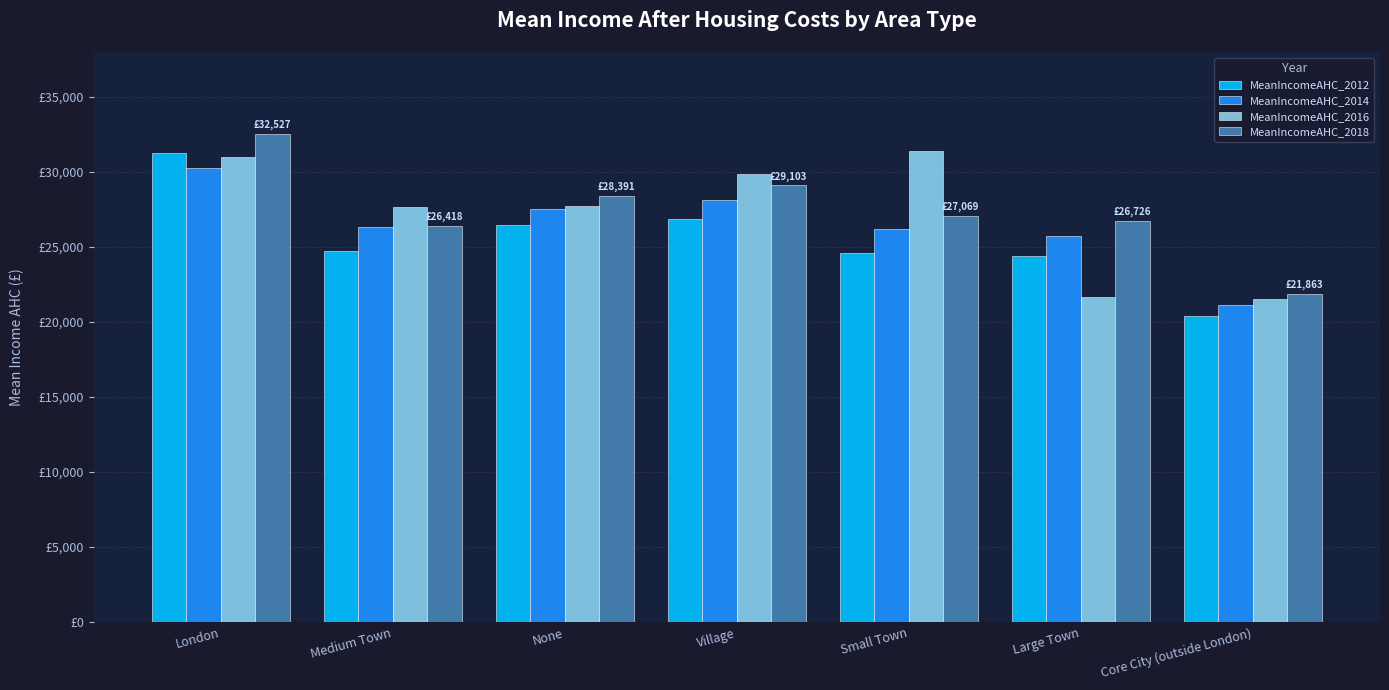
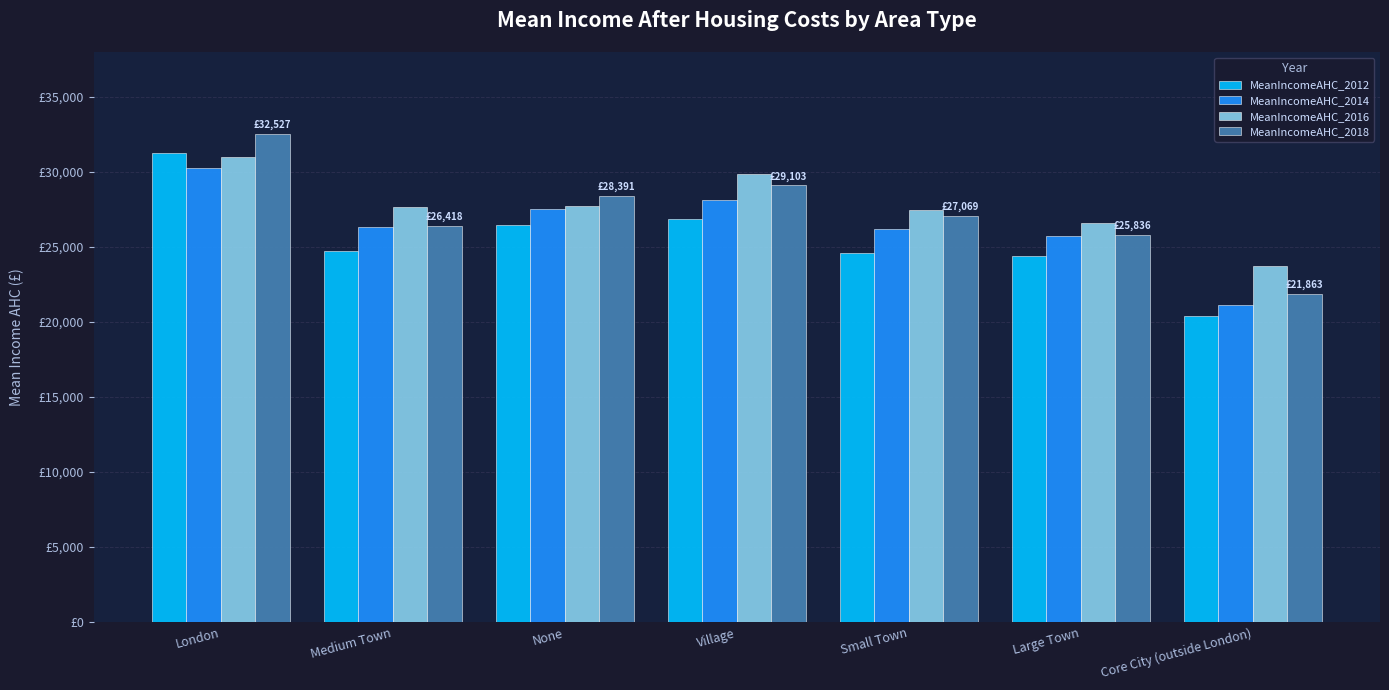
MeanIncomeAHC_2016, Small Town: £31,400 -> £27,400
MeanIncomeAHC_2016, Large Town: £21,600 -> £26,600
MeanIncomeAHC_2018, Large Town: £26,726 -> £25,836
MeanIncomeAHC_2016, Core City (outside London): £21,500 -> £23,700
